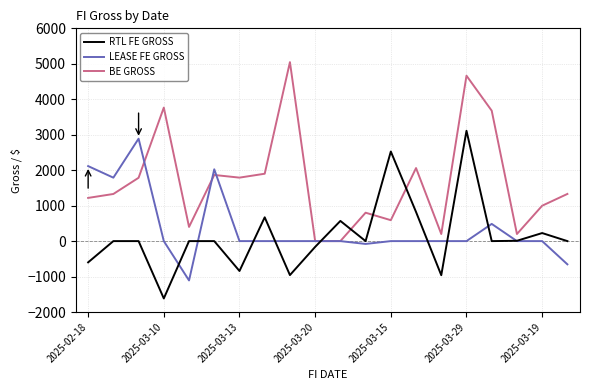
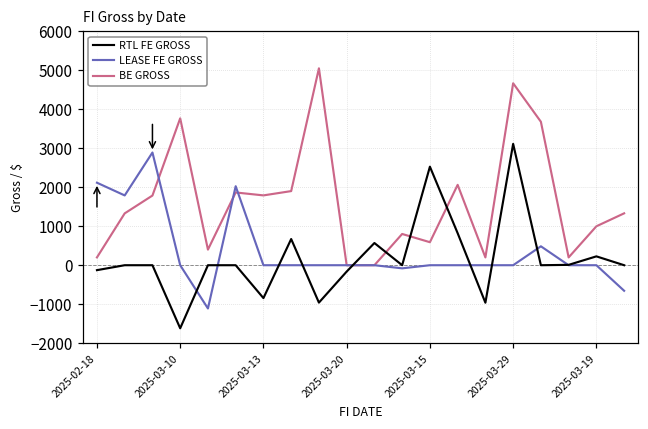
RTL FE GROSS, 2025-02-18: -600 -> -100
BE GROSS, 2025-02-18: 1200 -> 200
